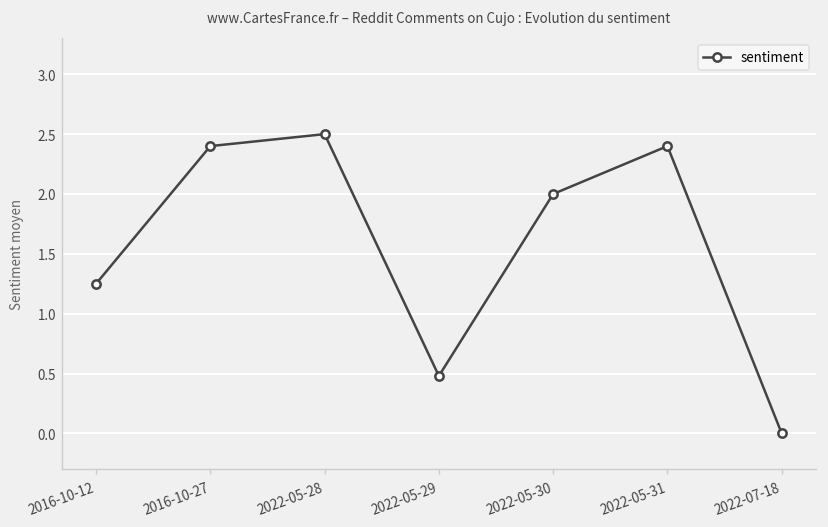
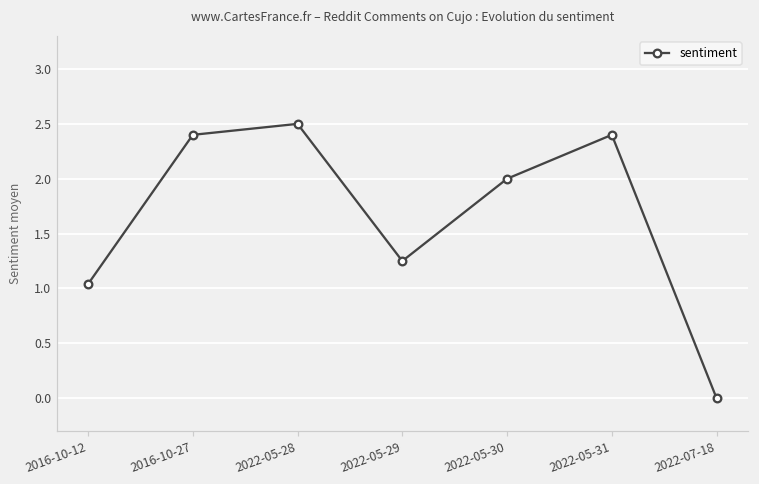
2016-10-12: 1.3 -> 1.0
2022-05-29: 0.5 -> 1.3
